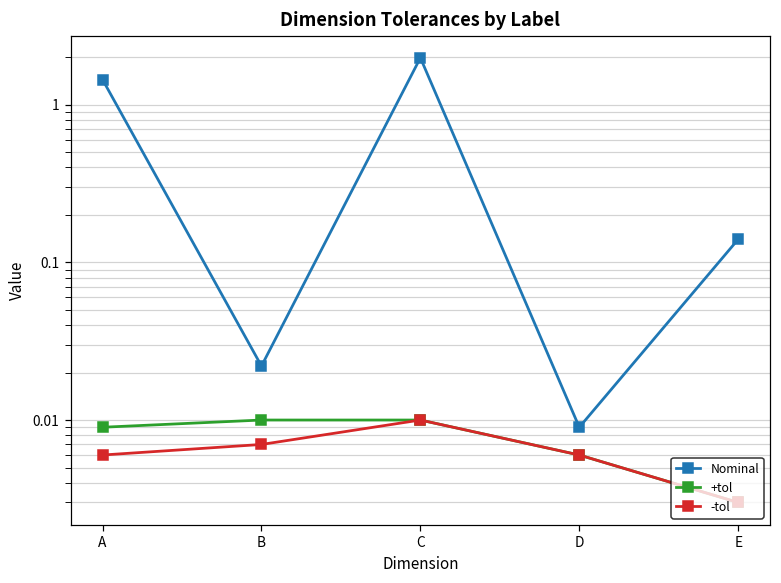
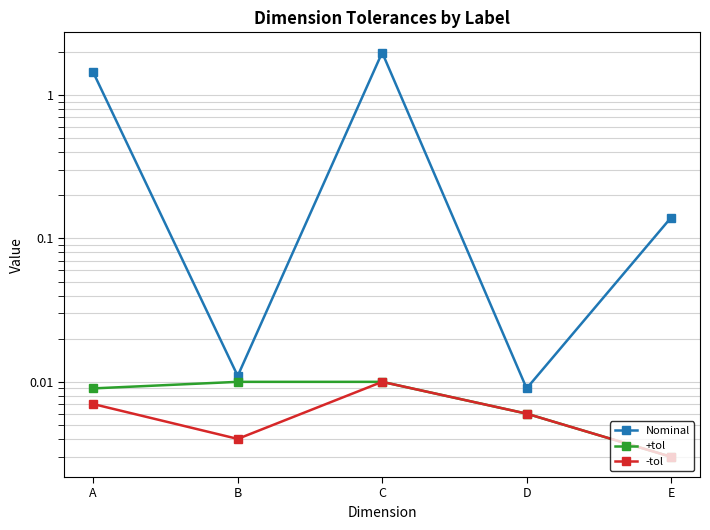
-tol, A: 0.006 -> 0.007
Nominal, B: 0.022 -> 0.011
-tol, B: 0.007 -> 0.004
